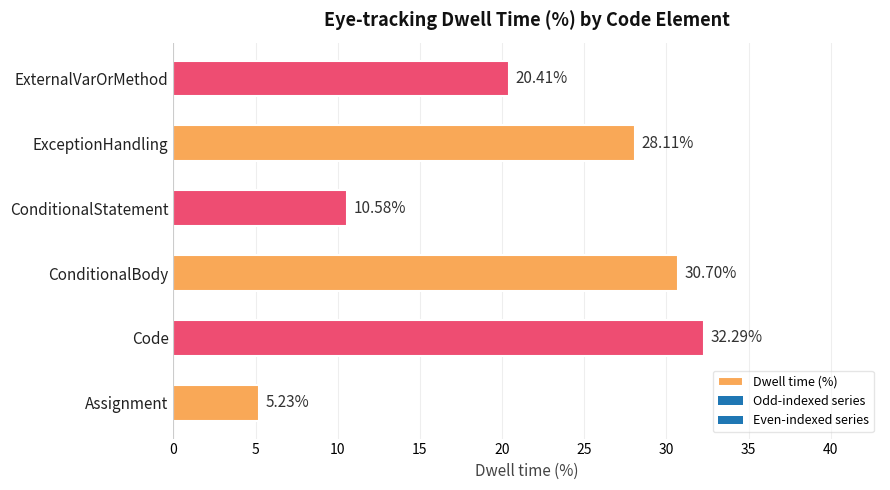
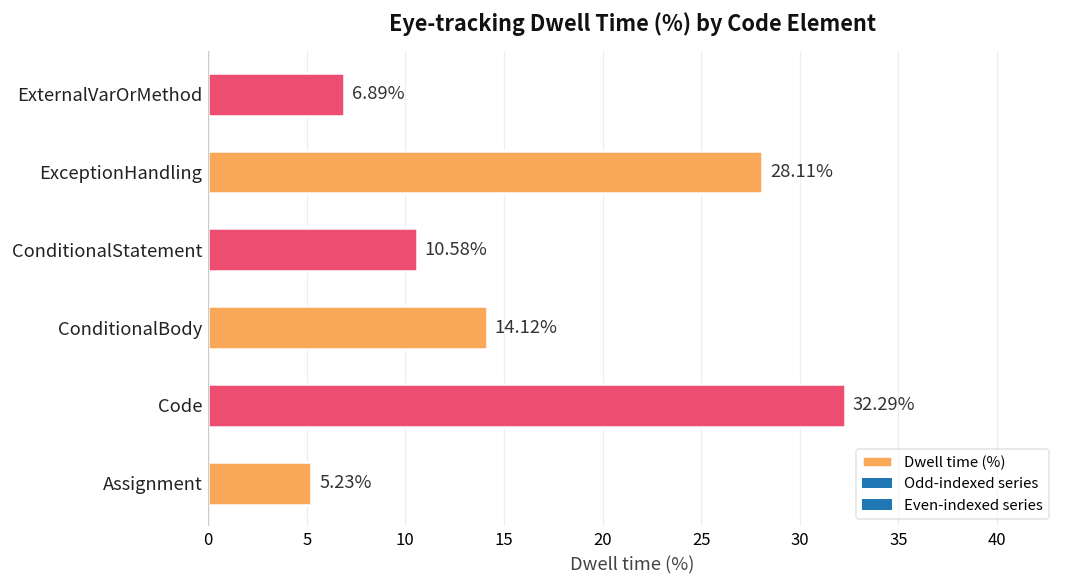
ExternalVarOrMethod: 20.41% -> 6.89%
ConditionalBody: 30.70% -> 14.12%
